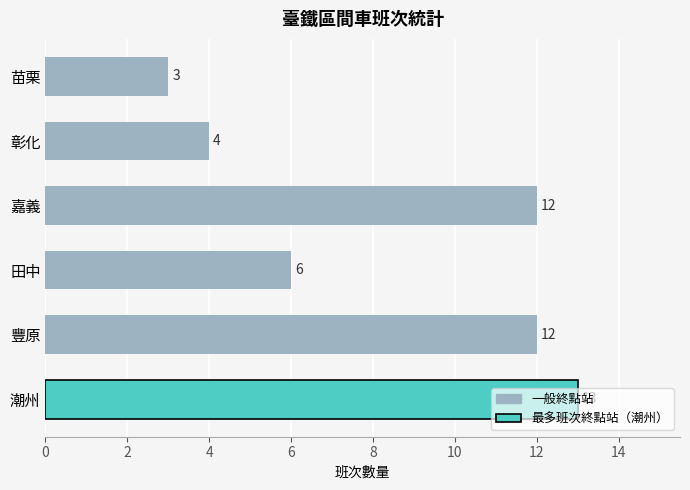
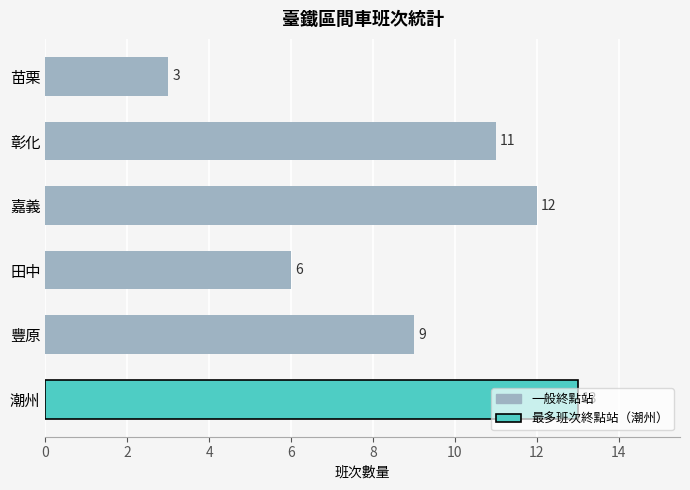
彰化: 4 -> 11
豐原: 12 -> 9
